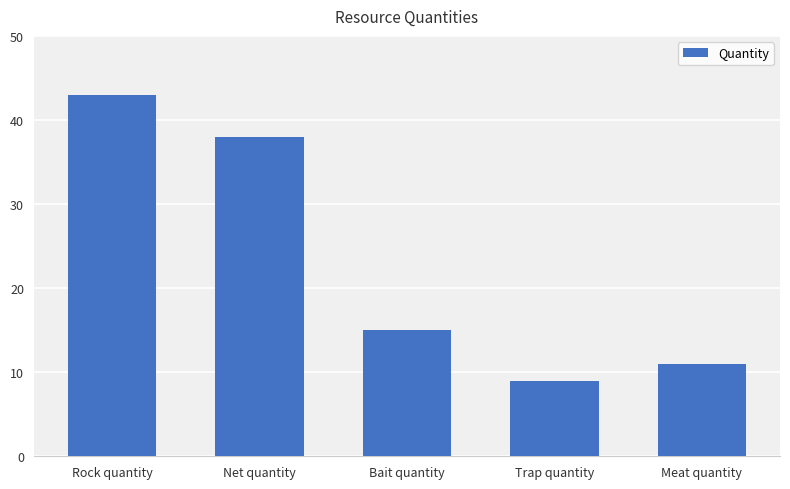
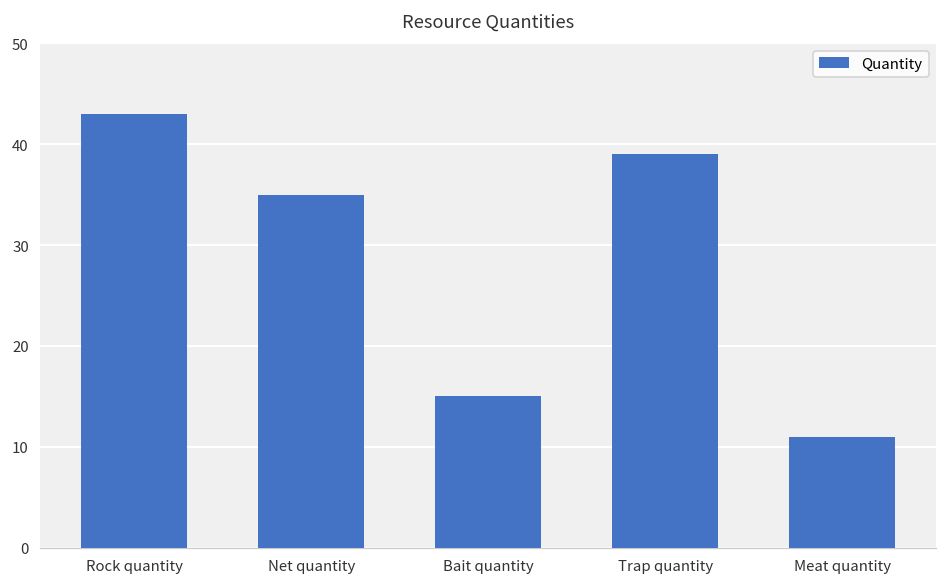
Net quantity: 38 -> 35
Trap quantity: 9 -> 39
